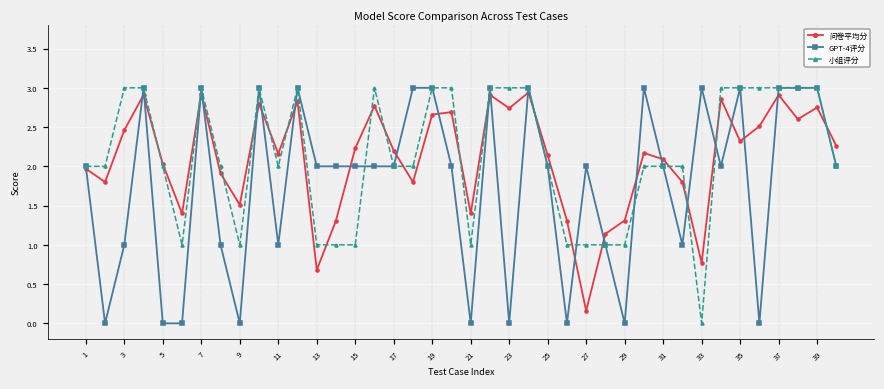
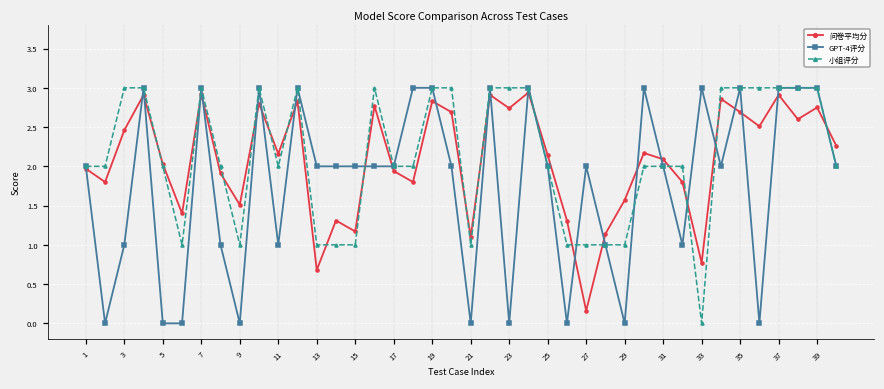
问卷平均分, 15: 2.2 -> 1.2
问卷平均分, 17: 2.2 -> 1.9
问卷平均分, 19: 2.7 -> 2.8
问卷平均分, 21: 1.4 -> 1.1
问卷平均分, 29: 1.3 -> 1.6
问卷平均分, 35: 2.3 -> 2.7
